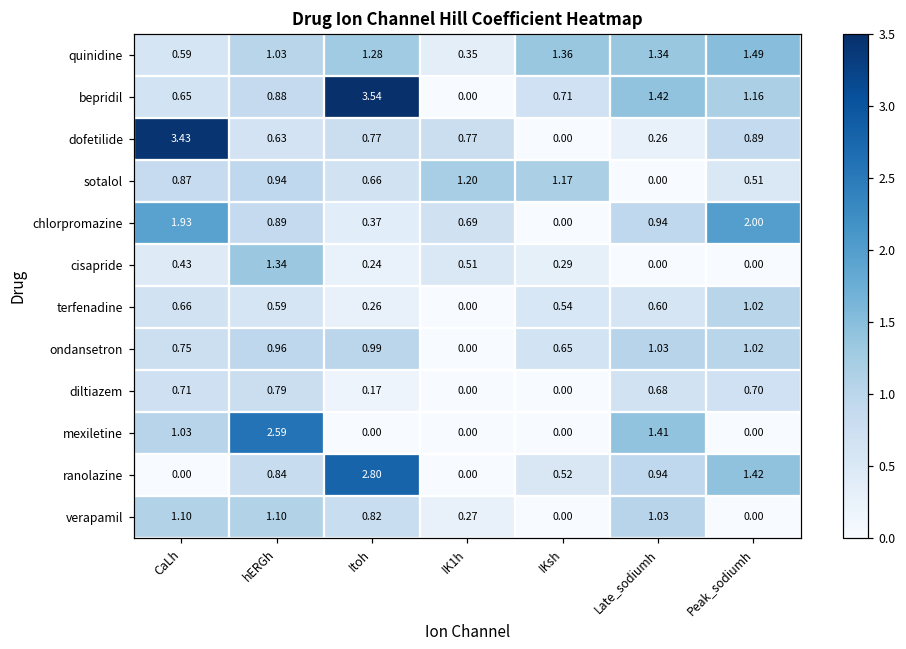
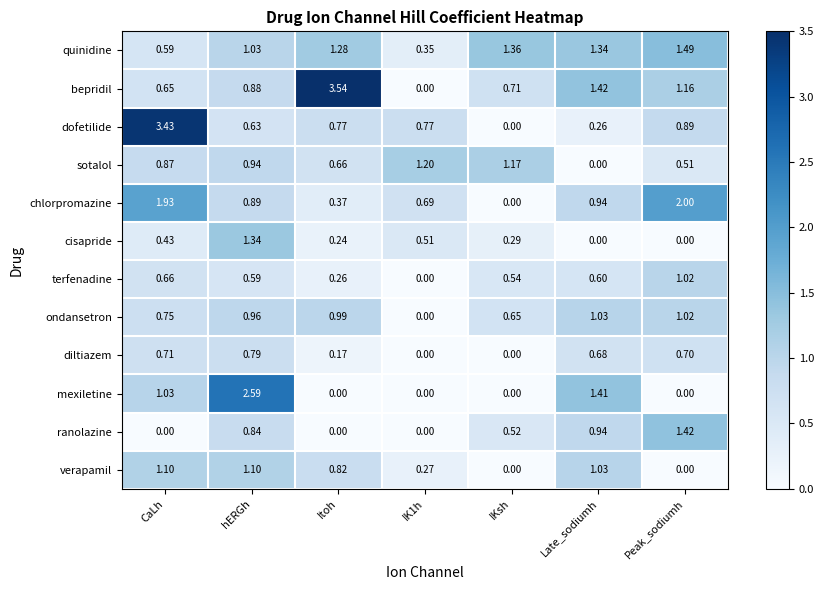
ranolazine, Itoh: 2.80 -> 0.00
